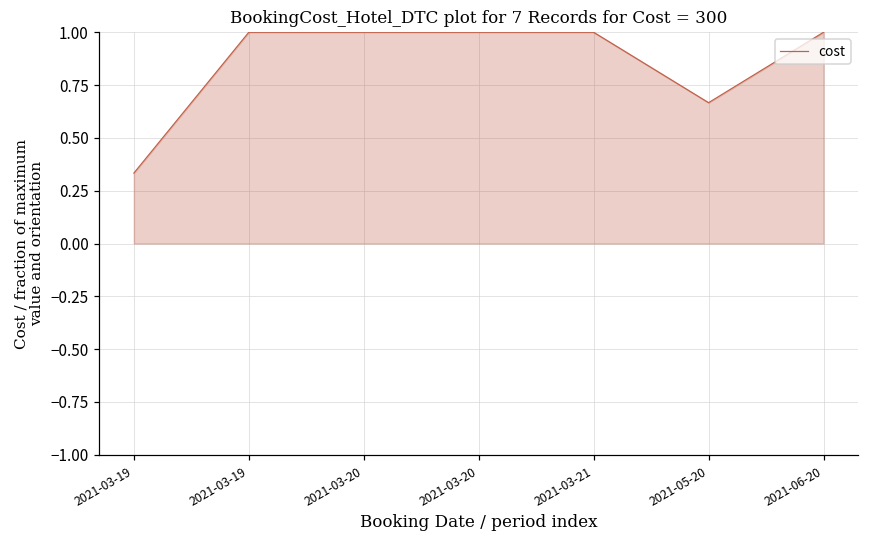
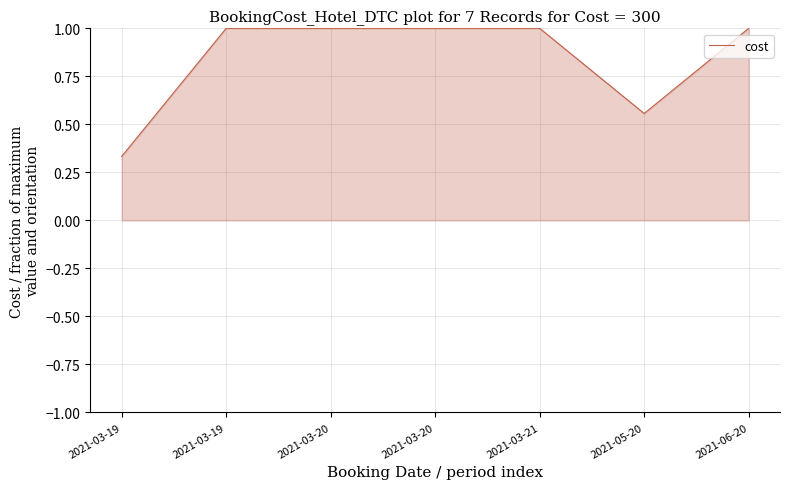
2021-05-20: 0.67 -> 0.56
